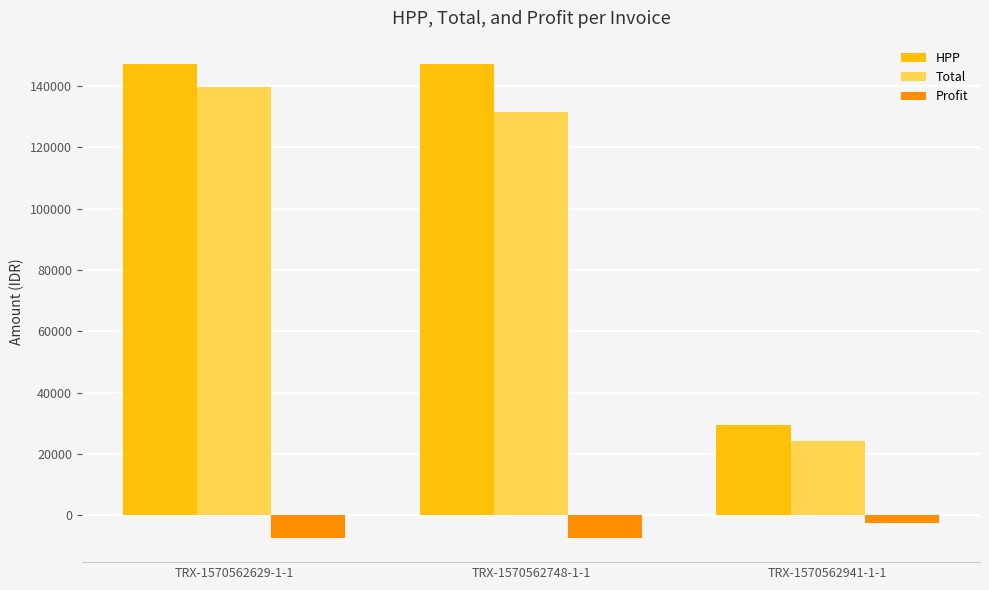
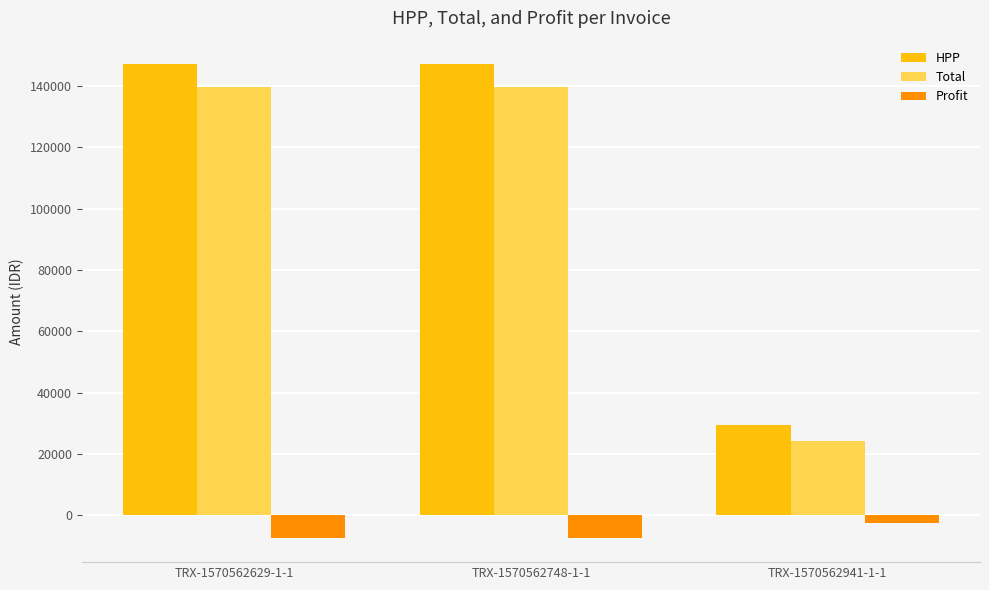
Total, TRX-1570562748-1-1: 132000 -> 140000
